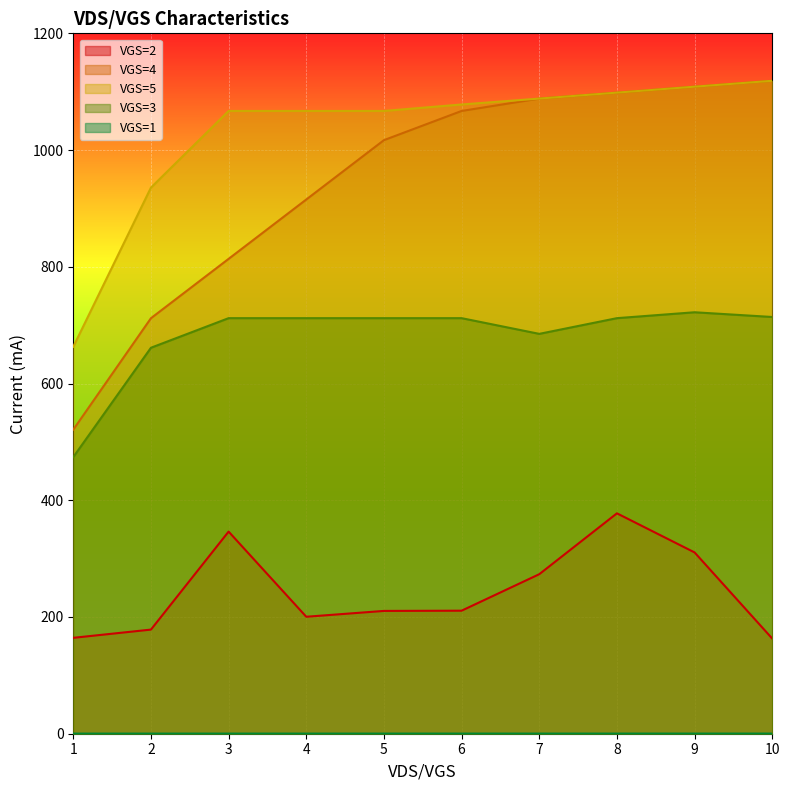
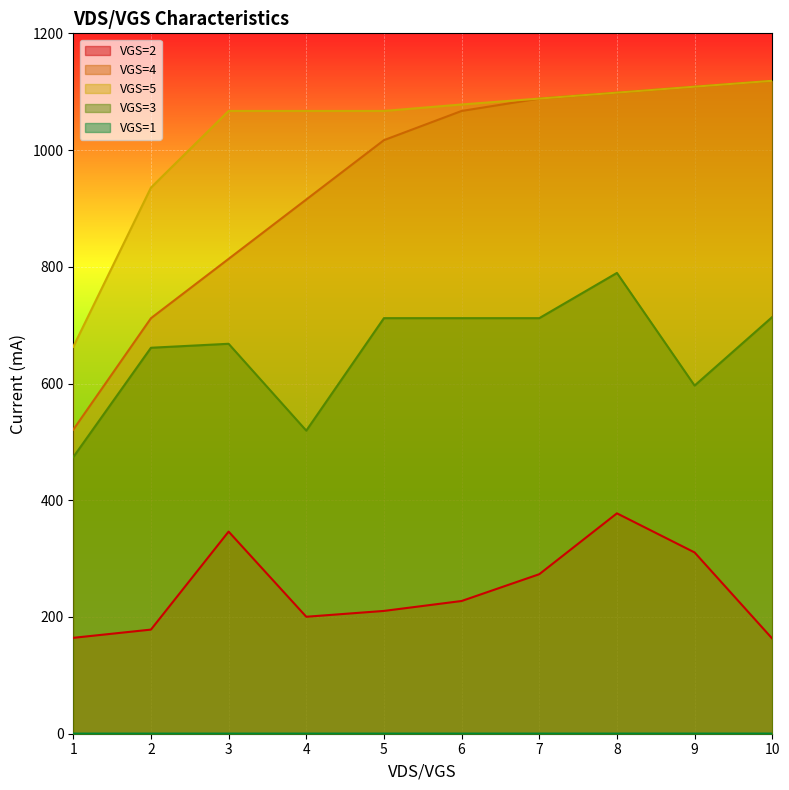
VGS=3, 3: 710 -> 670
VGS=3, 4: 710 -> 520
VGS=2, 6: 210 -> 230
VGS=3, 7: 690 -> 710
VGS=3, 8: 710 -> 790
VGS=3, 9: 720 -> 600
